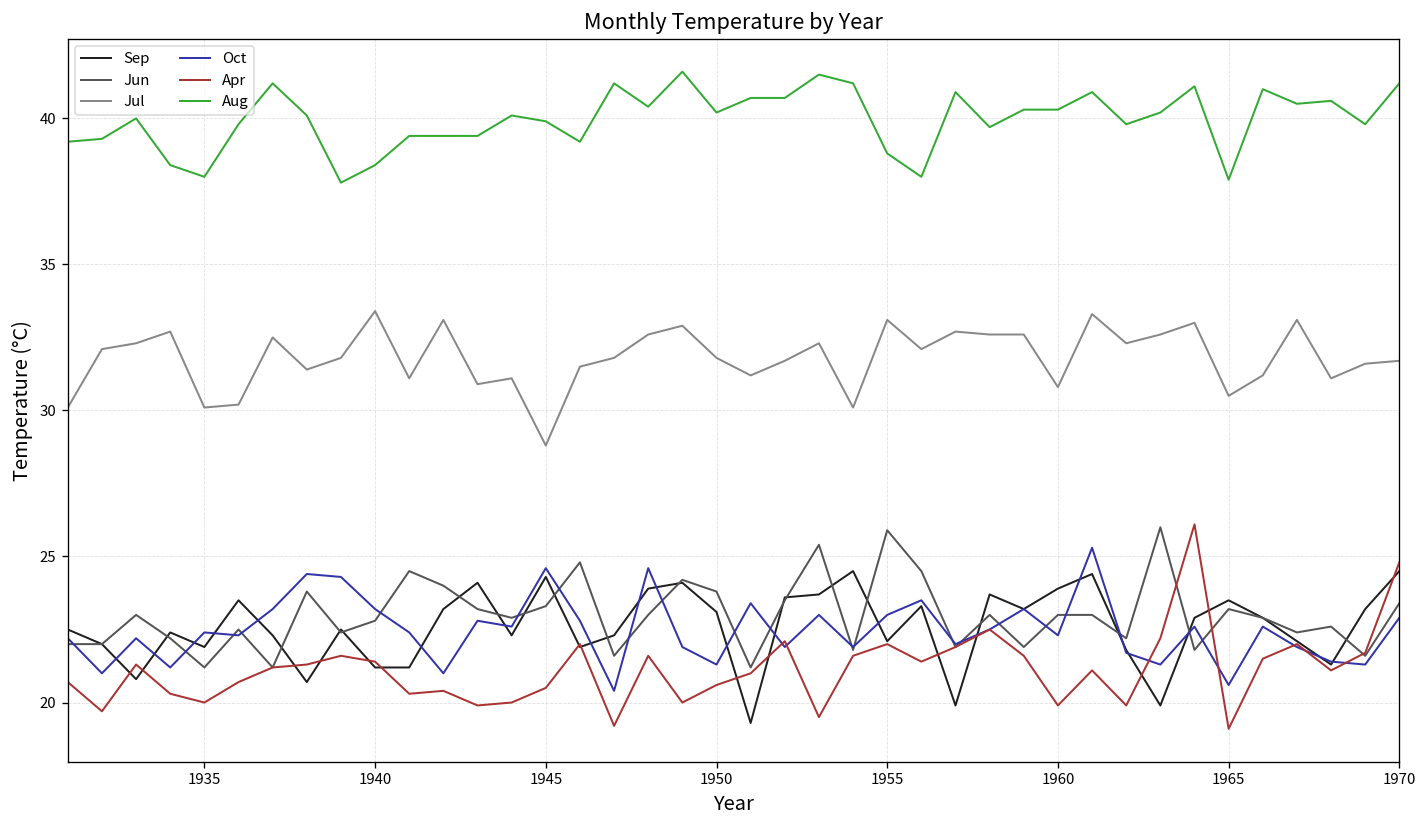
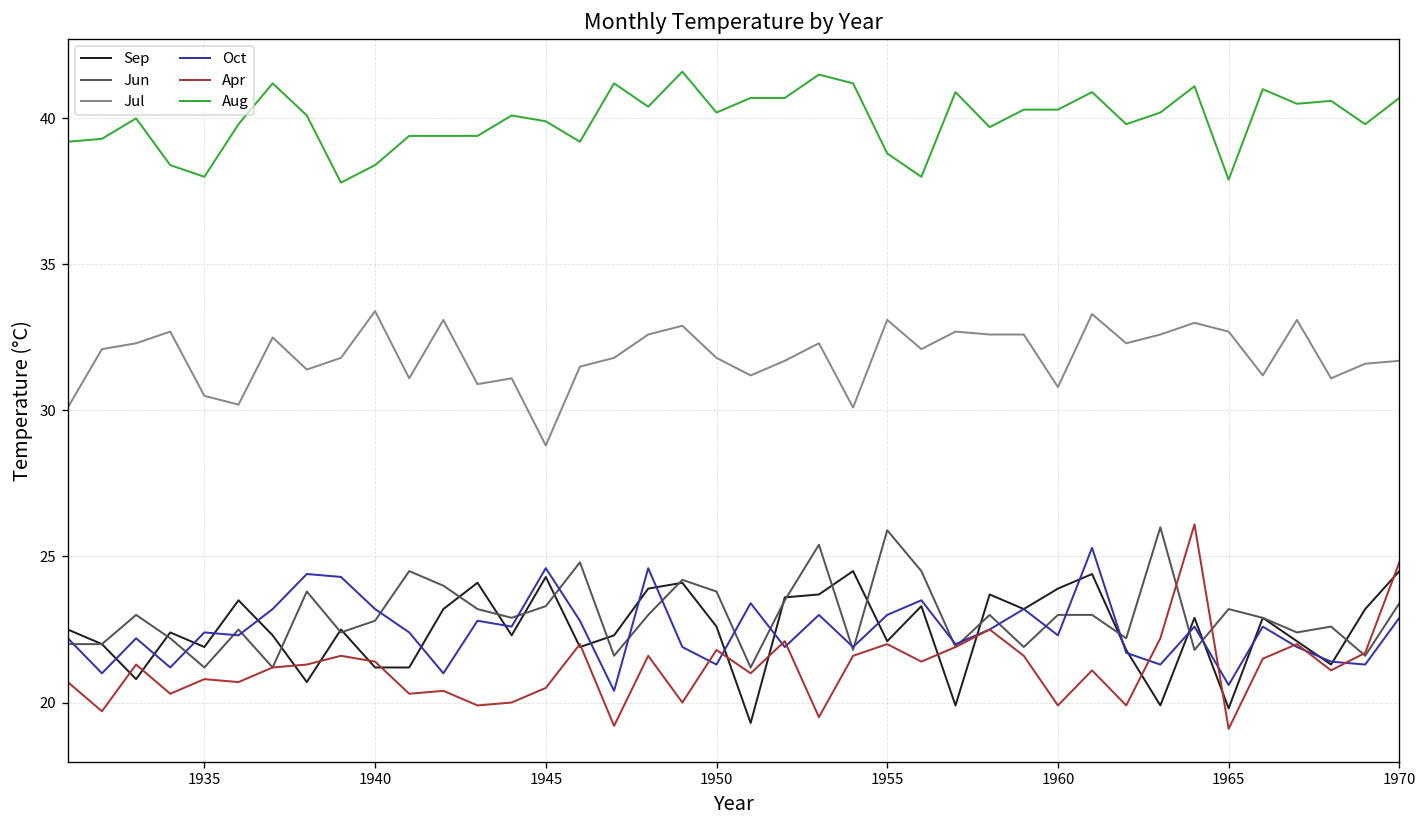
Jul, 1935: 30.1 -> 30.5
Apr, 1935: 20.0 -> 20.8
Sep, 1950: 23.1 -> 22.6
Apr, 1950: 20.6 -> 21.8
Sep, 1965: 23.5 -> 19.8
Jul, 1965: 30.5 -> 32.7
Aug, 1970: 41.2 -> 40.7
